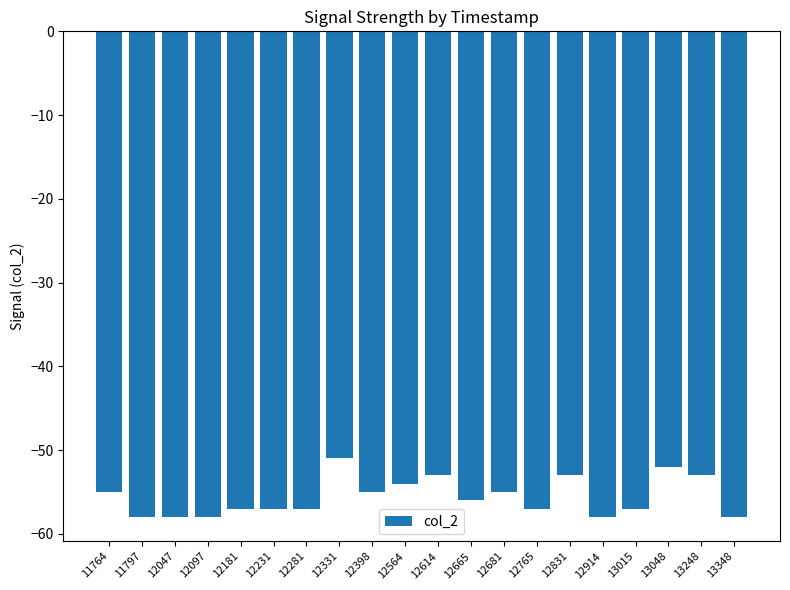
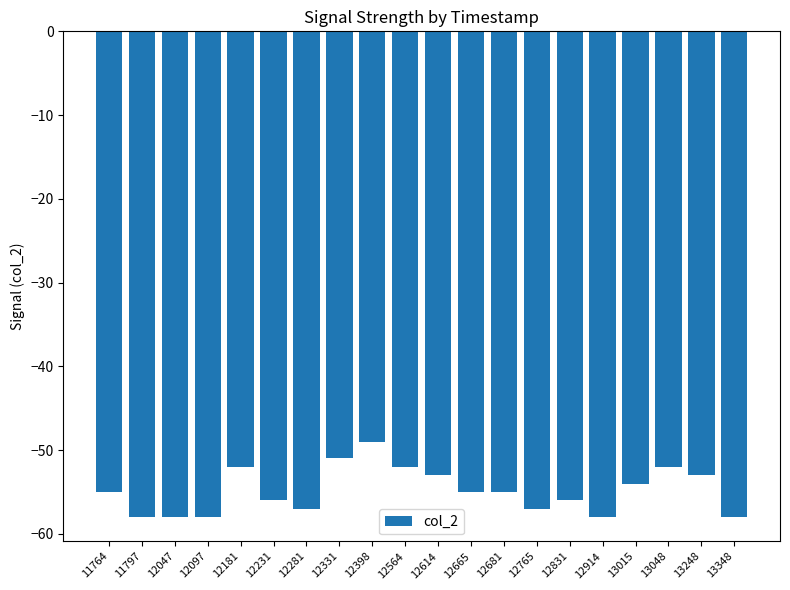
12181: -57 -> -52
12231: -57 -> -56
12398: -55 -> -49
12564: -54 -> -52
12665: -56 -> -55
12831: -53 -> -56
13015: -57 -> -54
